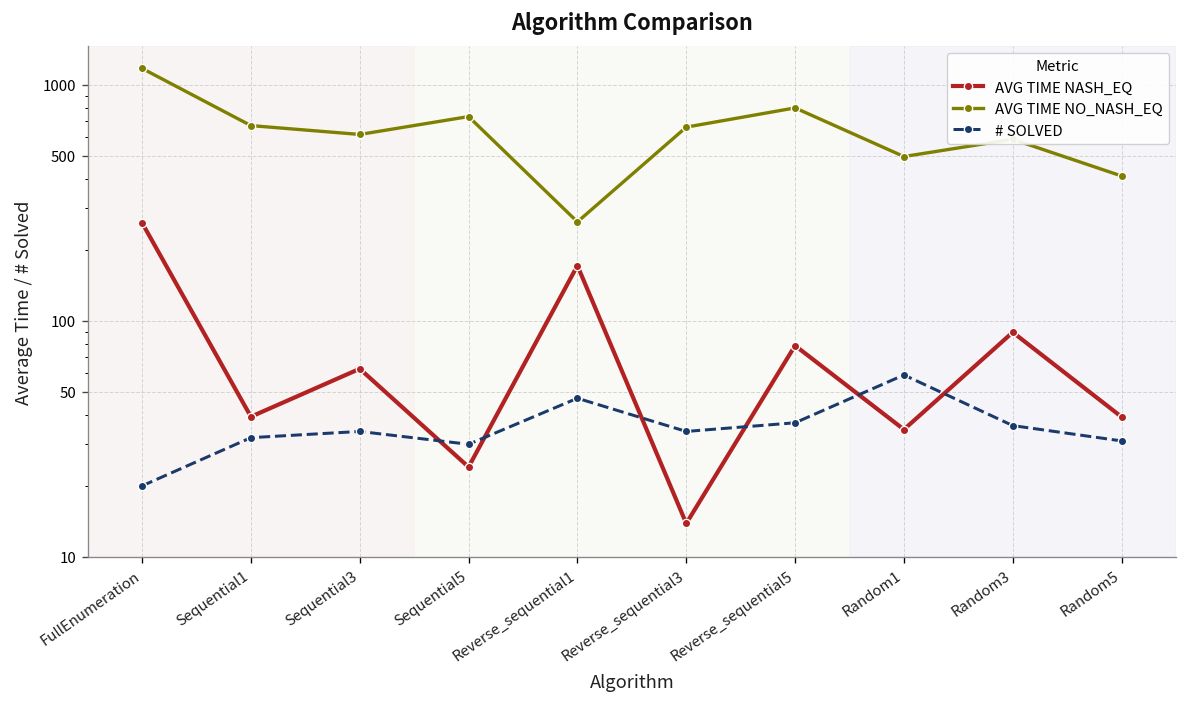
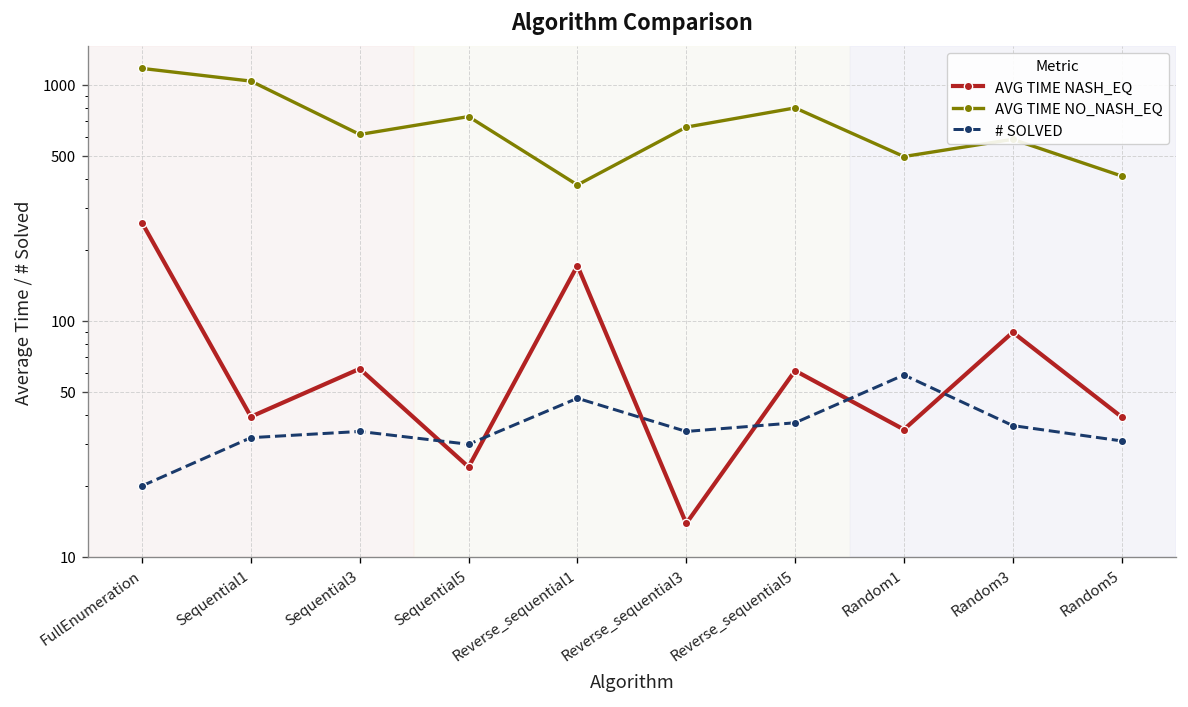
AVG TIME NO_NASH_EQ, Sequential1: 670 -> 1000
AVG TIME NO_NASH_EQ, Reverse_sequential1: 260 -> 380
AVG TIME NASH_EQ, Reverse_sequential5: 79 -> 62
